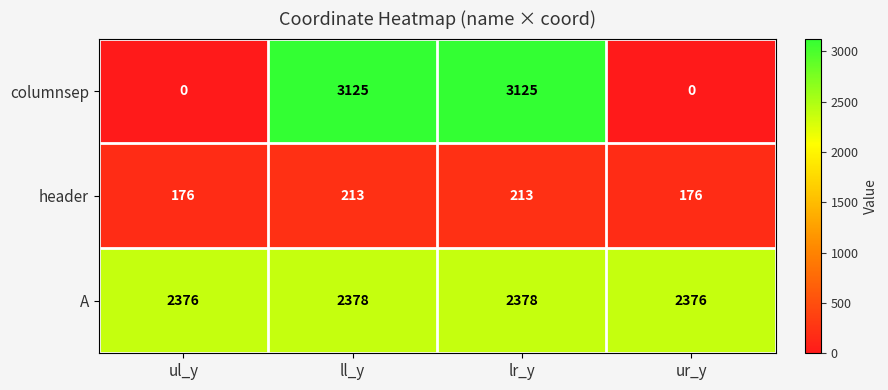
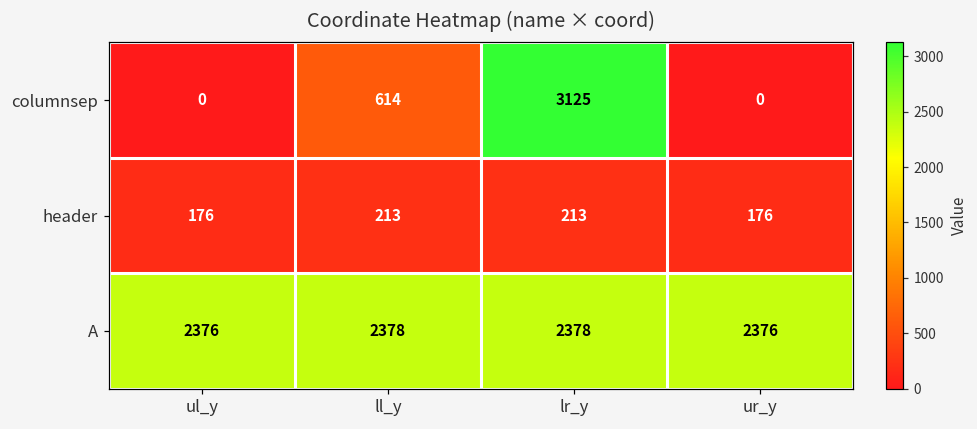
columnsep, ll_y: 3125 -> 614
